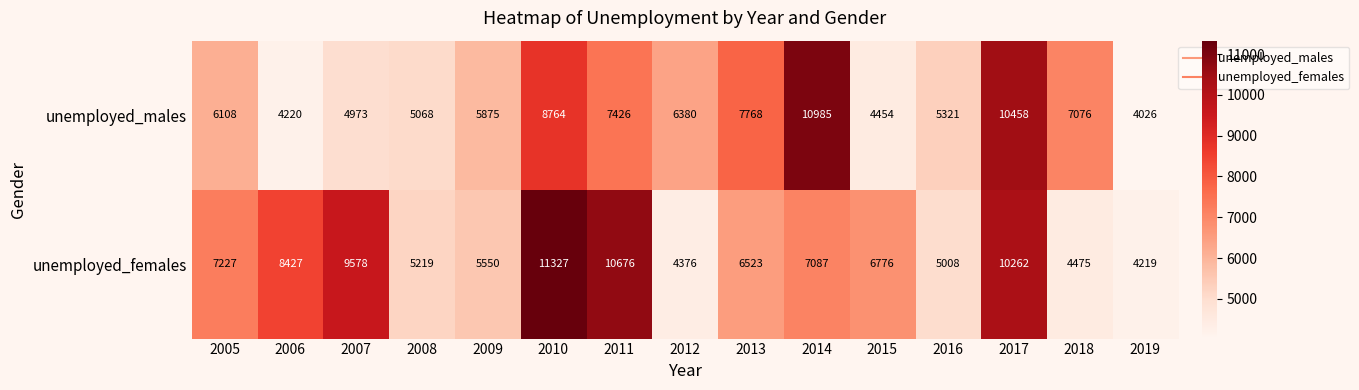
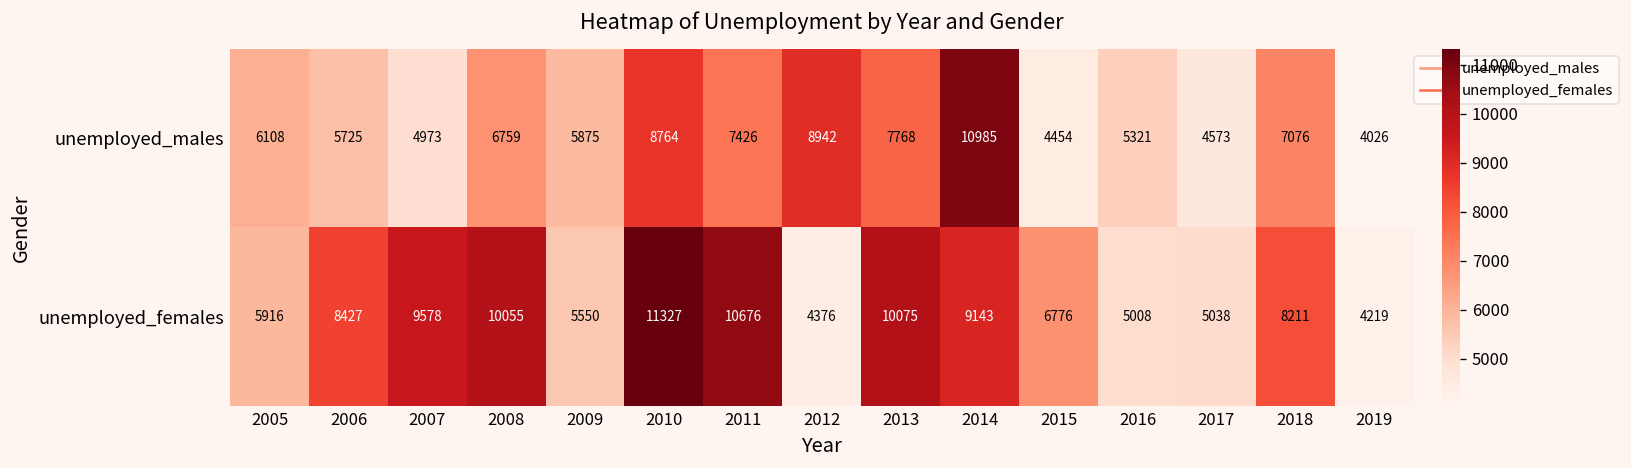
unemployed_males, 2006: 4220 -> 5725
unemployed_males, 2008: 5068 -> 6759
unemployed_males, 2012: 6380 -> 8942
unemployed_males, 2017: 10458 -> 4573
unemployed_females, 2005: 7227 -> 5916
unemployed_females, 2008: 5219 -> 10055
unemployed_females, 2013: 6523 -> 10075
unemployed_females, 2014: 7087 -> 9143
unemployed_females, 2017: 10262 -> 5038
unemployed_females, 2018: 4475 -> 8211
